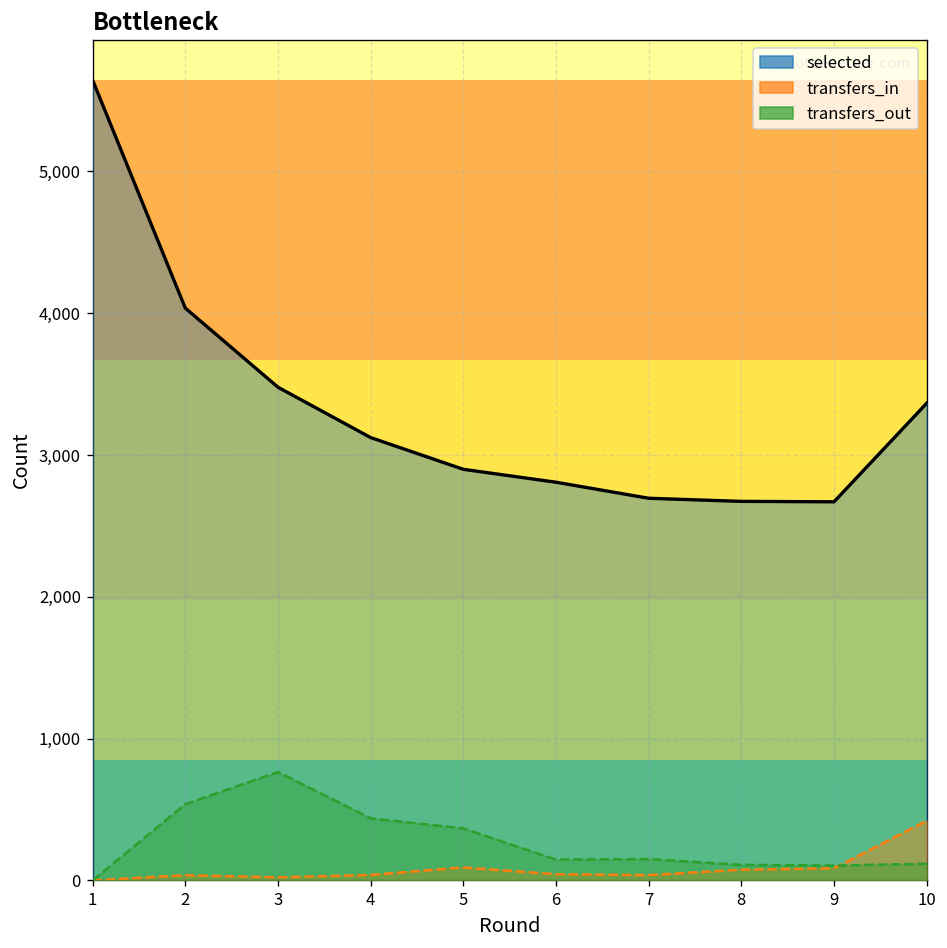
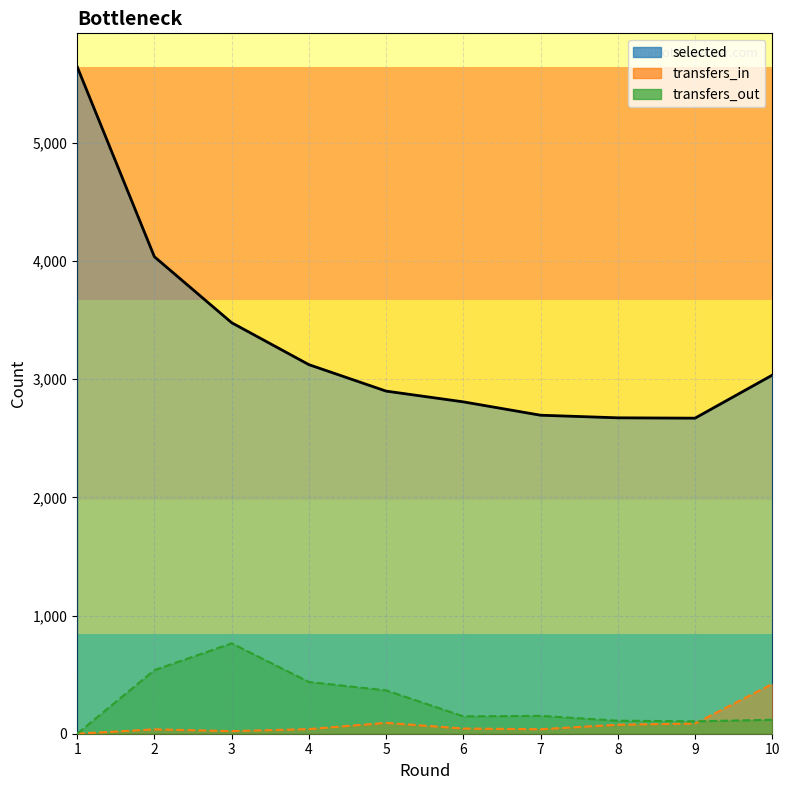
selected, 10: 3,370 -> 3,030
